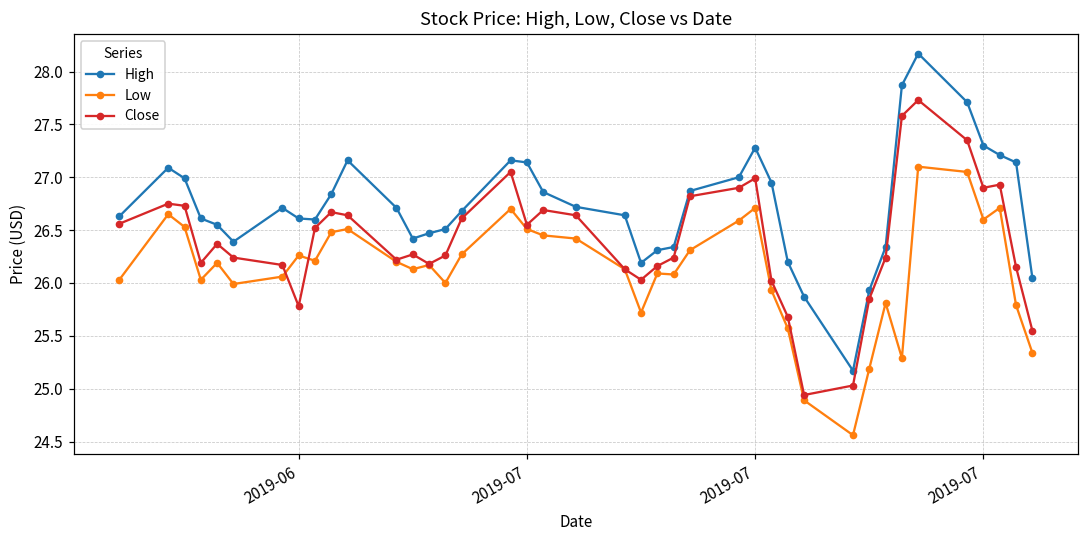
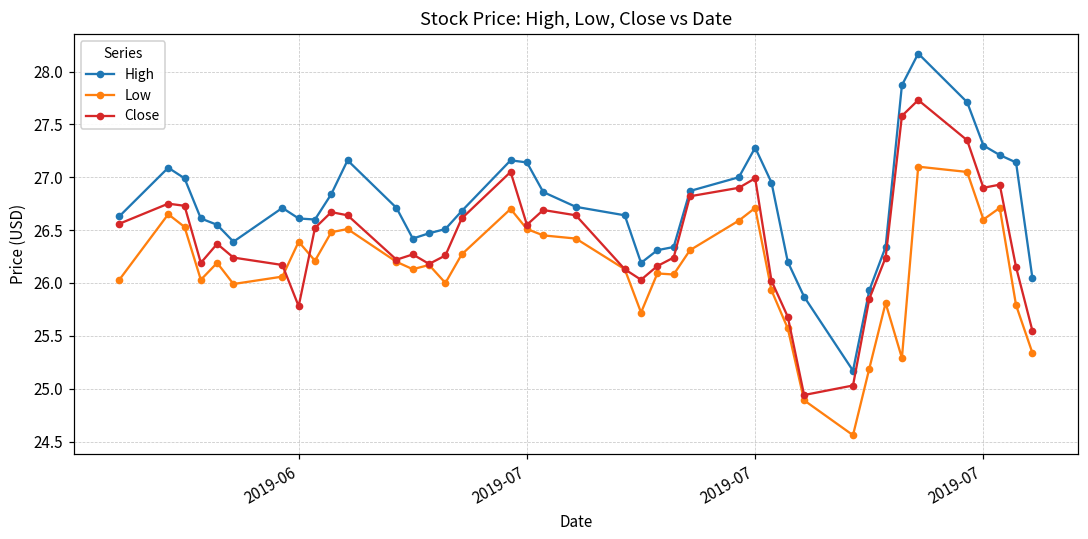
Low, 2019-06: 26.3 -> 26.4
